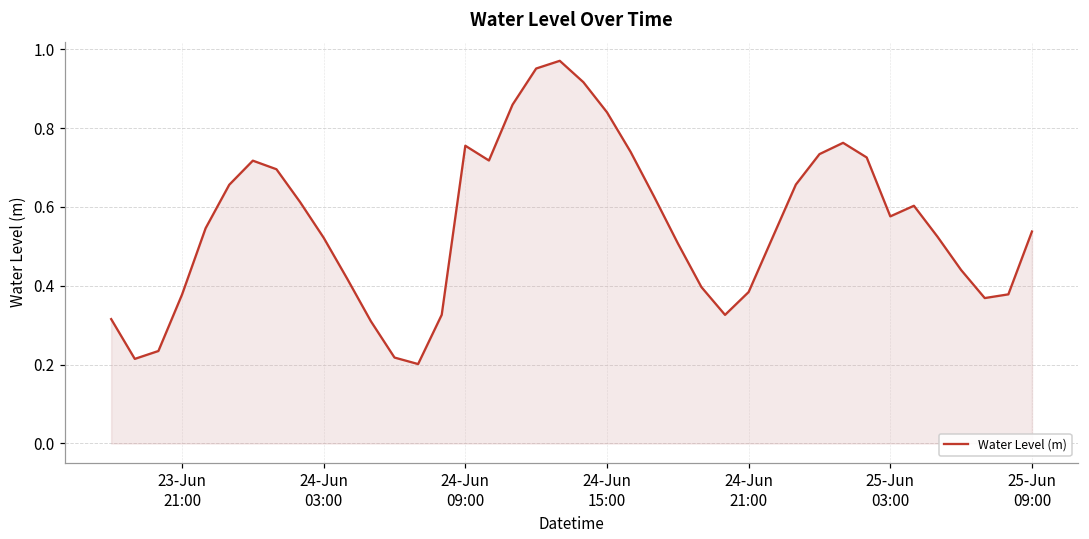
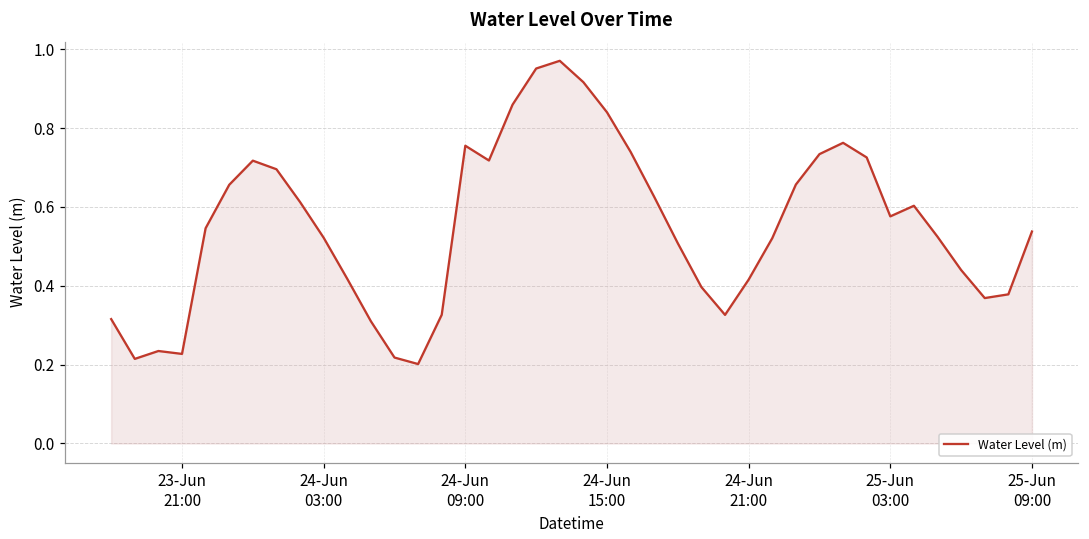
23-Jun 21:00: 0.38 -> 0.23
24-Jun 21:00: 0.38 -> 0.42
